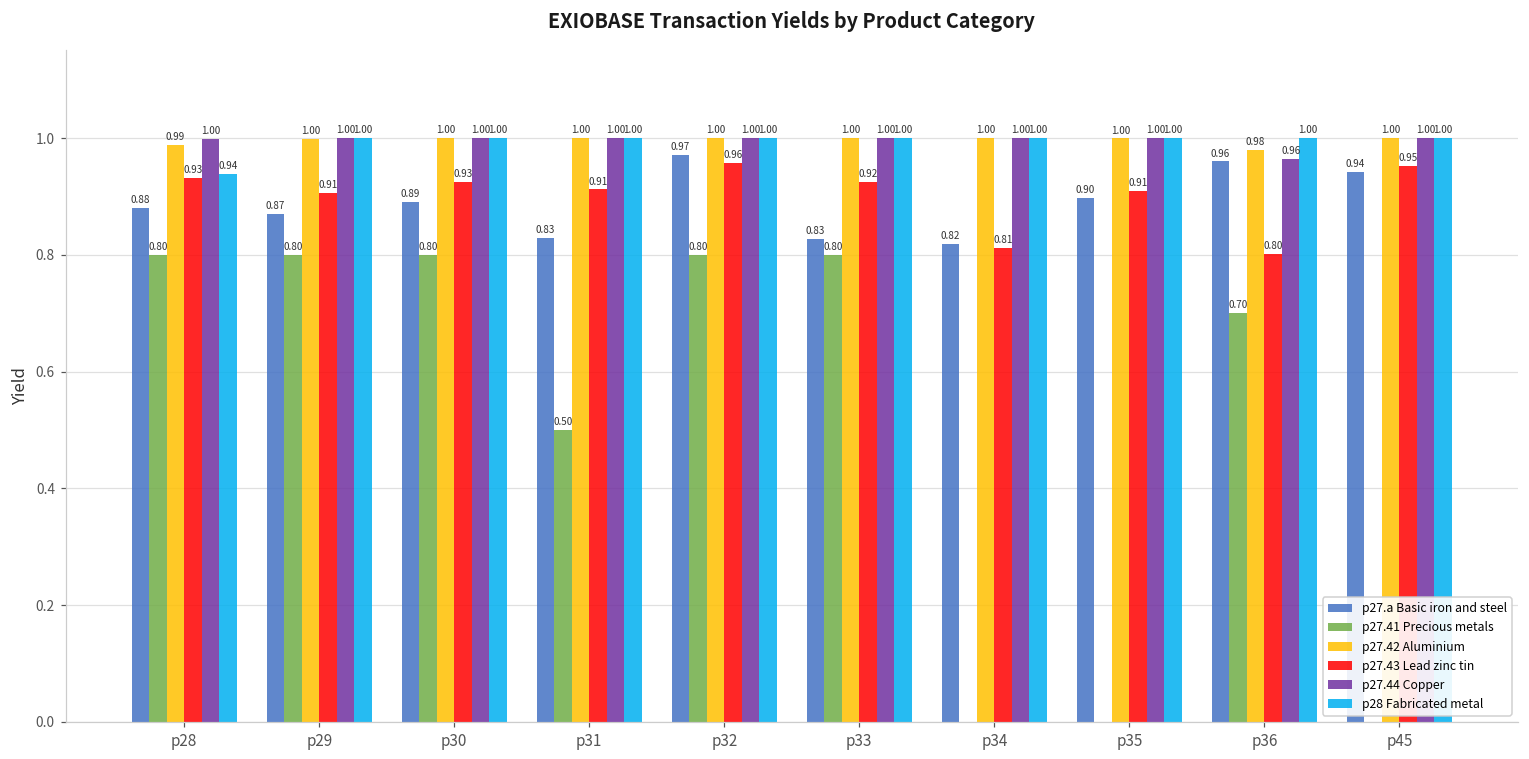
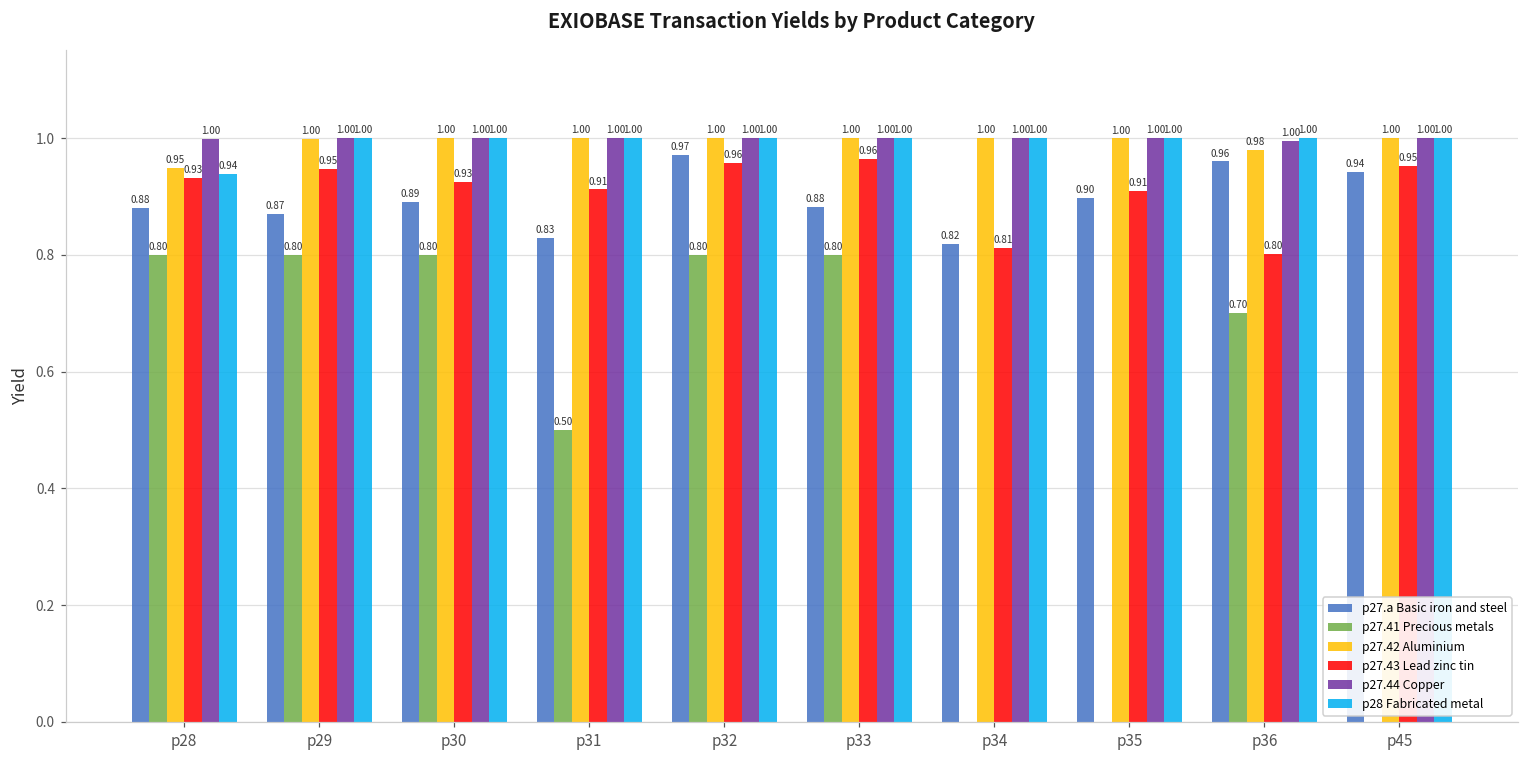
p27.42 Aluminium, p28: 0.99 -> 0.95
p27.43 Lead zinc tin, p29: 0.91 -> 0.95
p27.a Basic iron and steel, p33: 0.83 -> 0.88
p27.43 Lead zinc tin, p33: 0.92 -> 0.96
p27.44 Copper, p36: 0.96 -> 1.00
